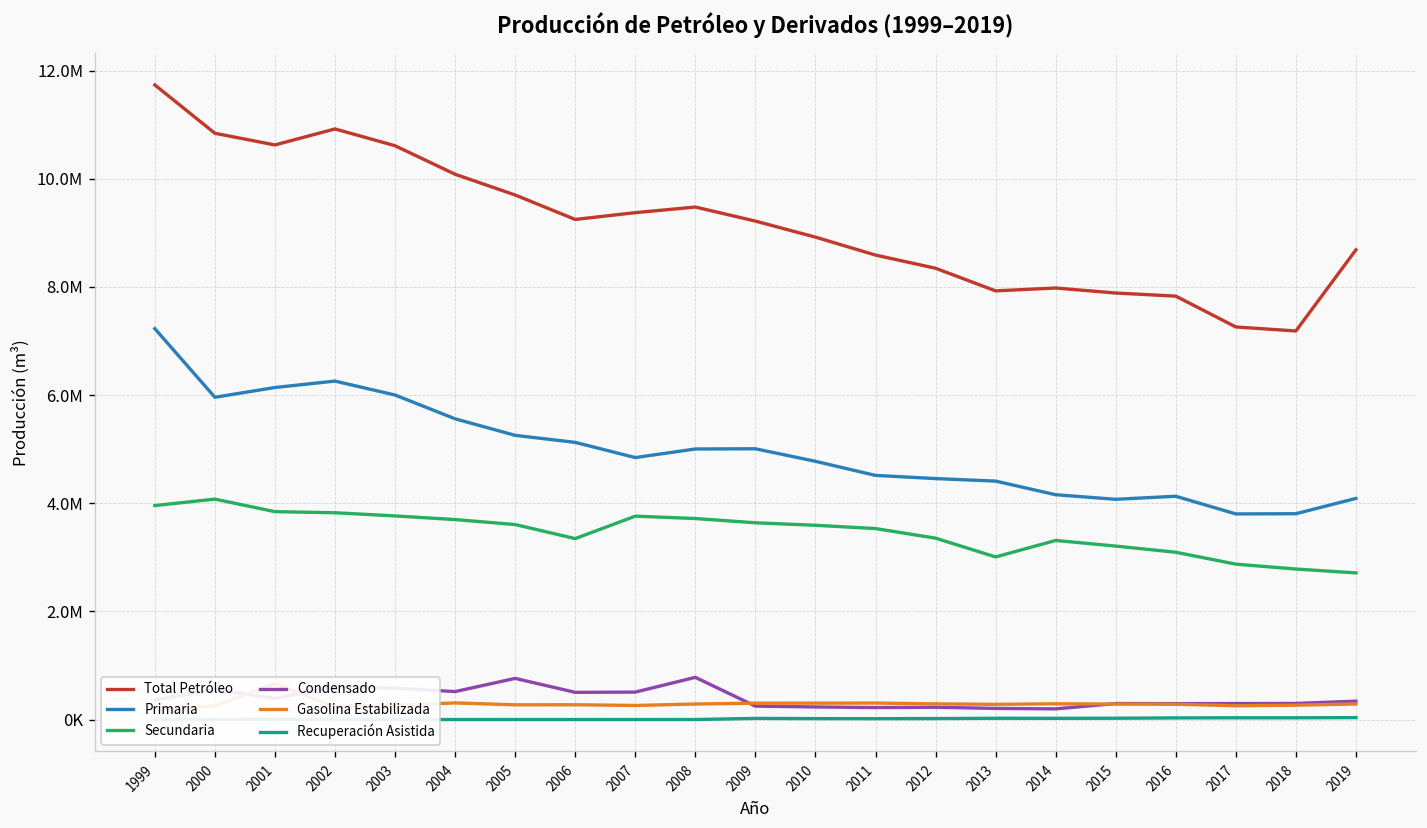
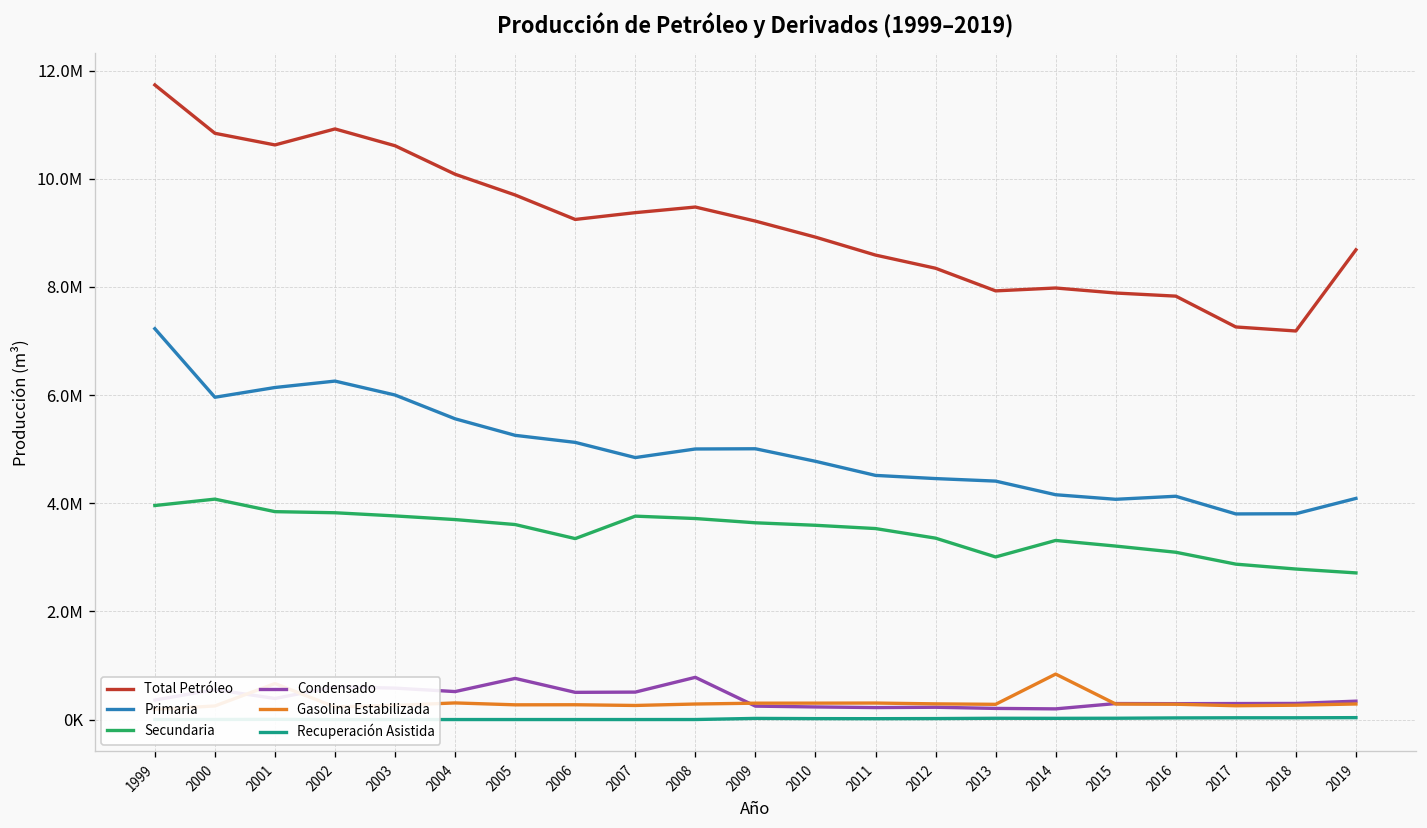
Gasolina Estabilizada, 2014: 300000 -> 800000
